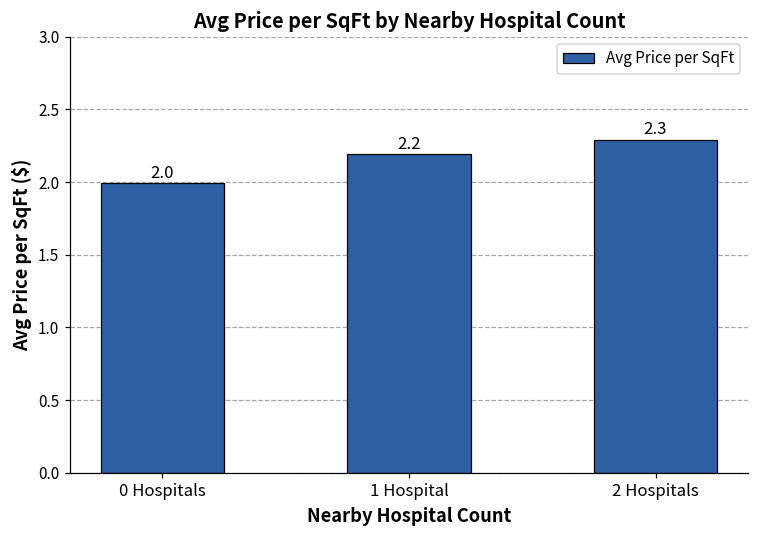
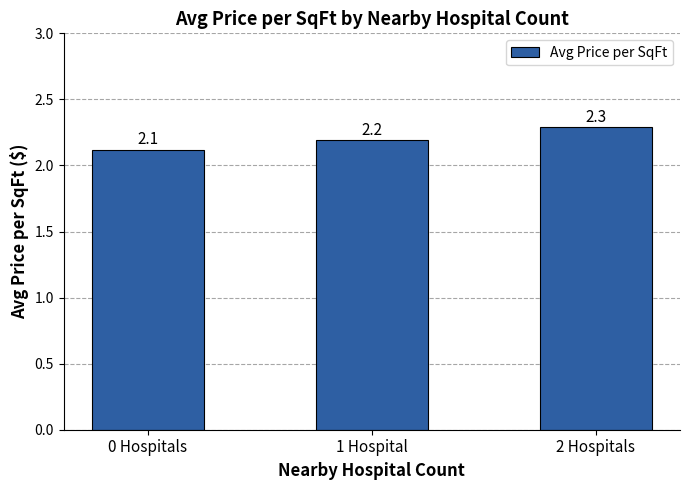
0 Hospitals: 2.0 -> 2.1
